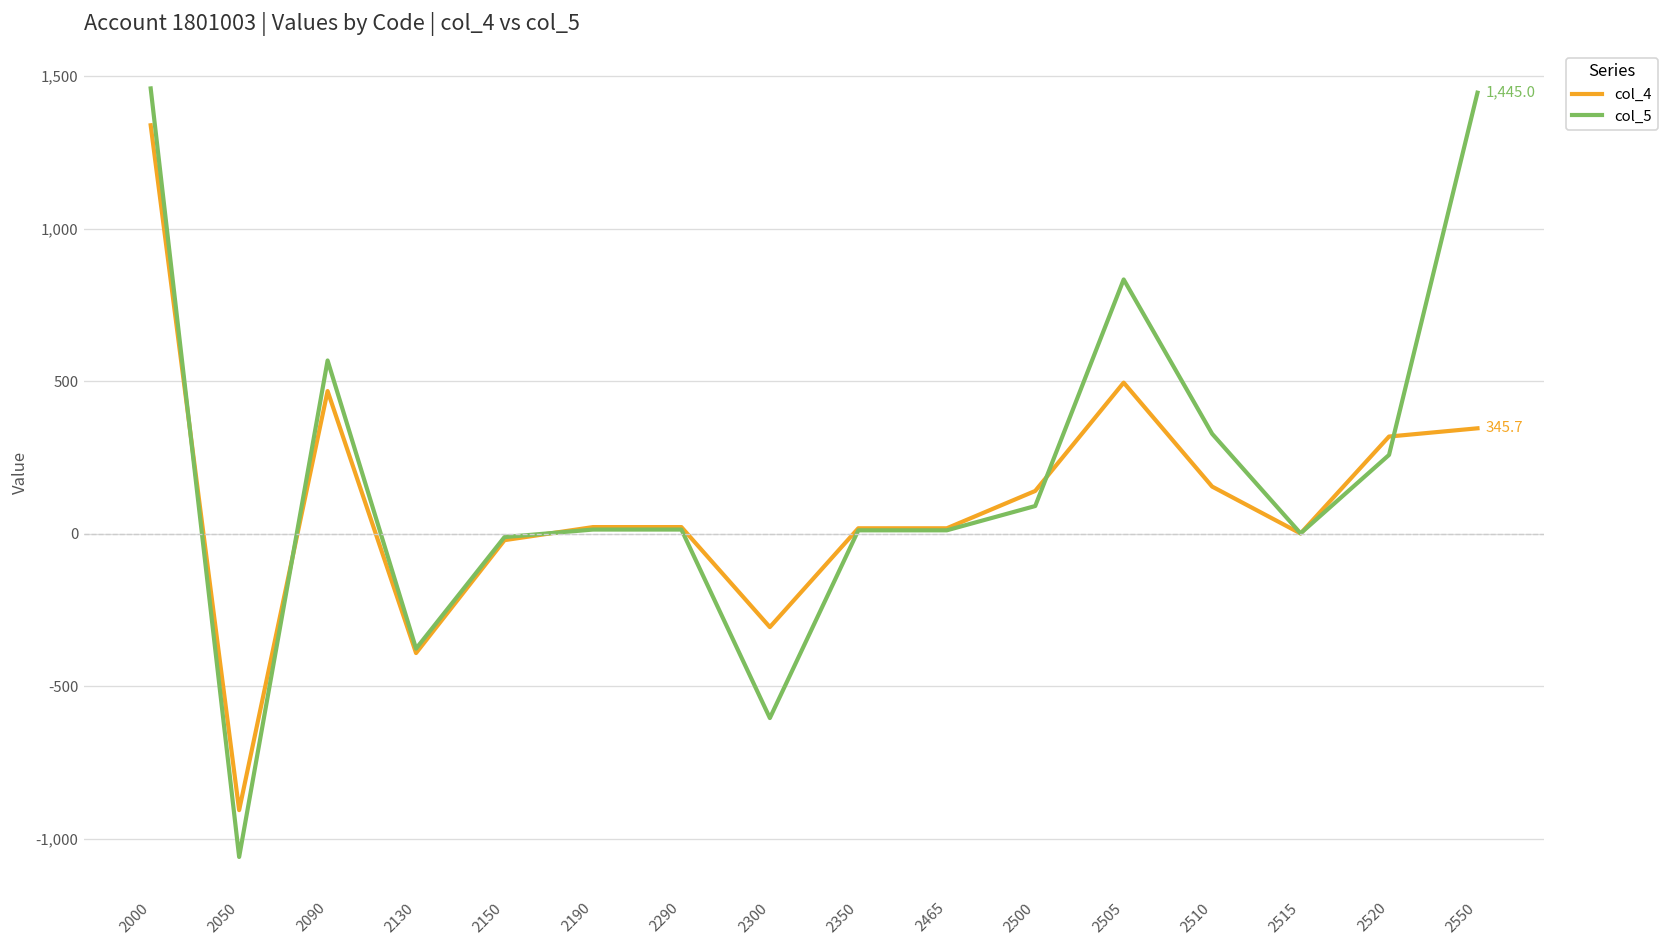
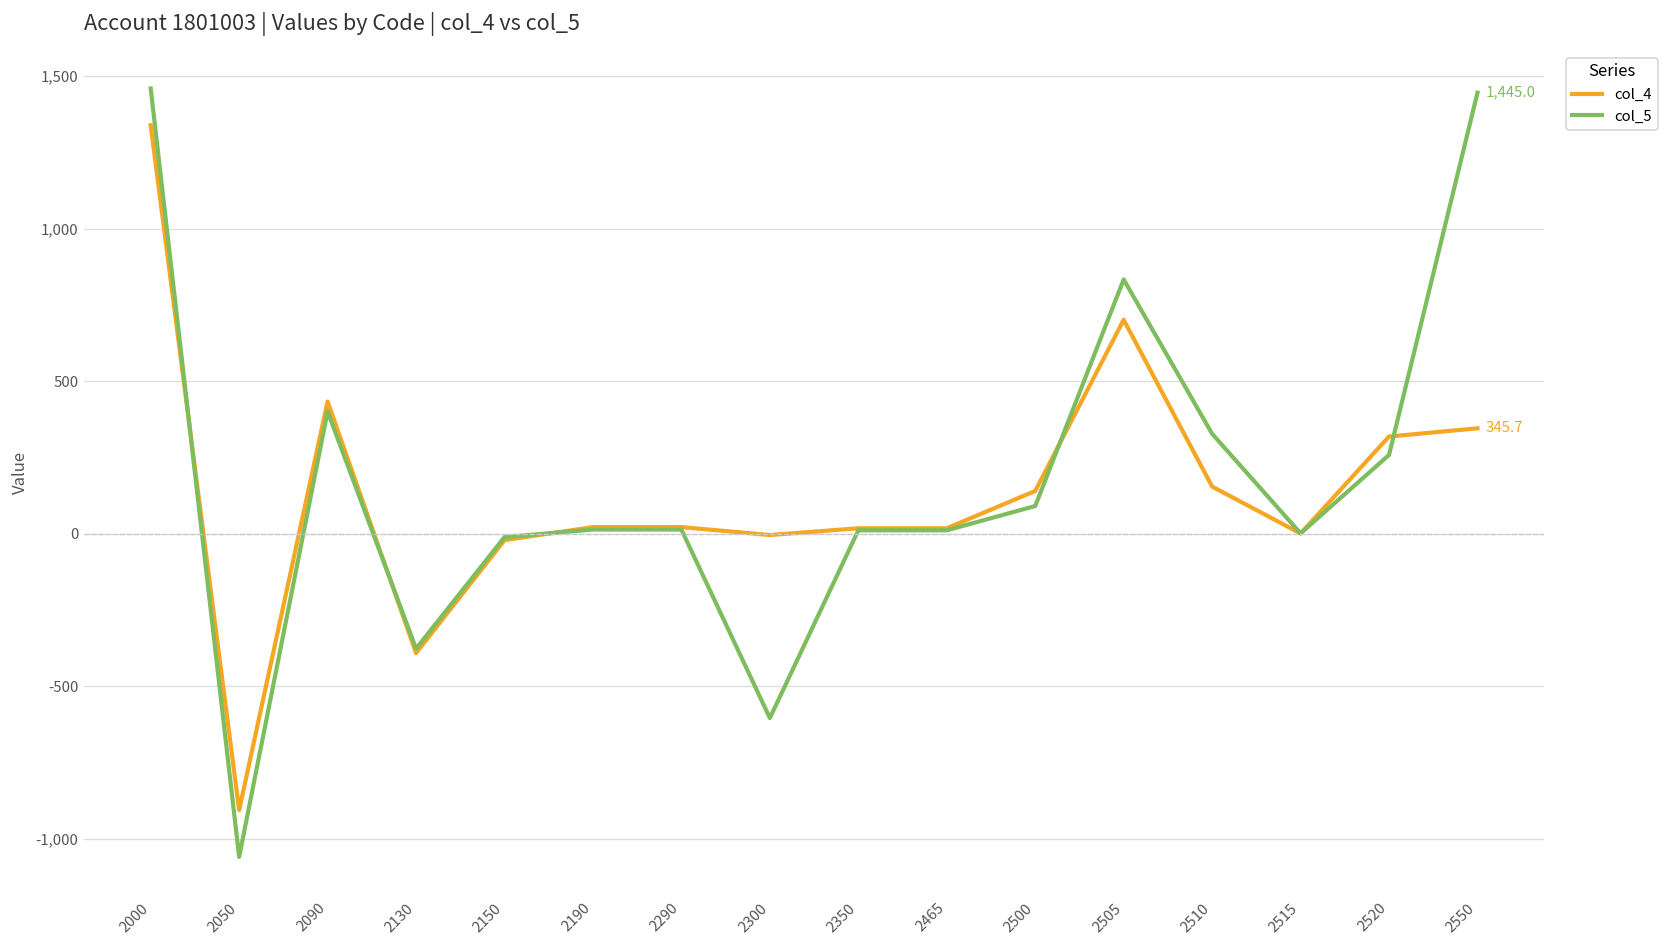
col_4, 2090: 470 -> 430
col_5, 2090: 570 -> 400
col_4, 2300: -310 -> 0
col_4, 2505: 500 -> 700
